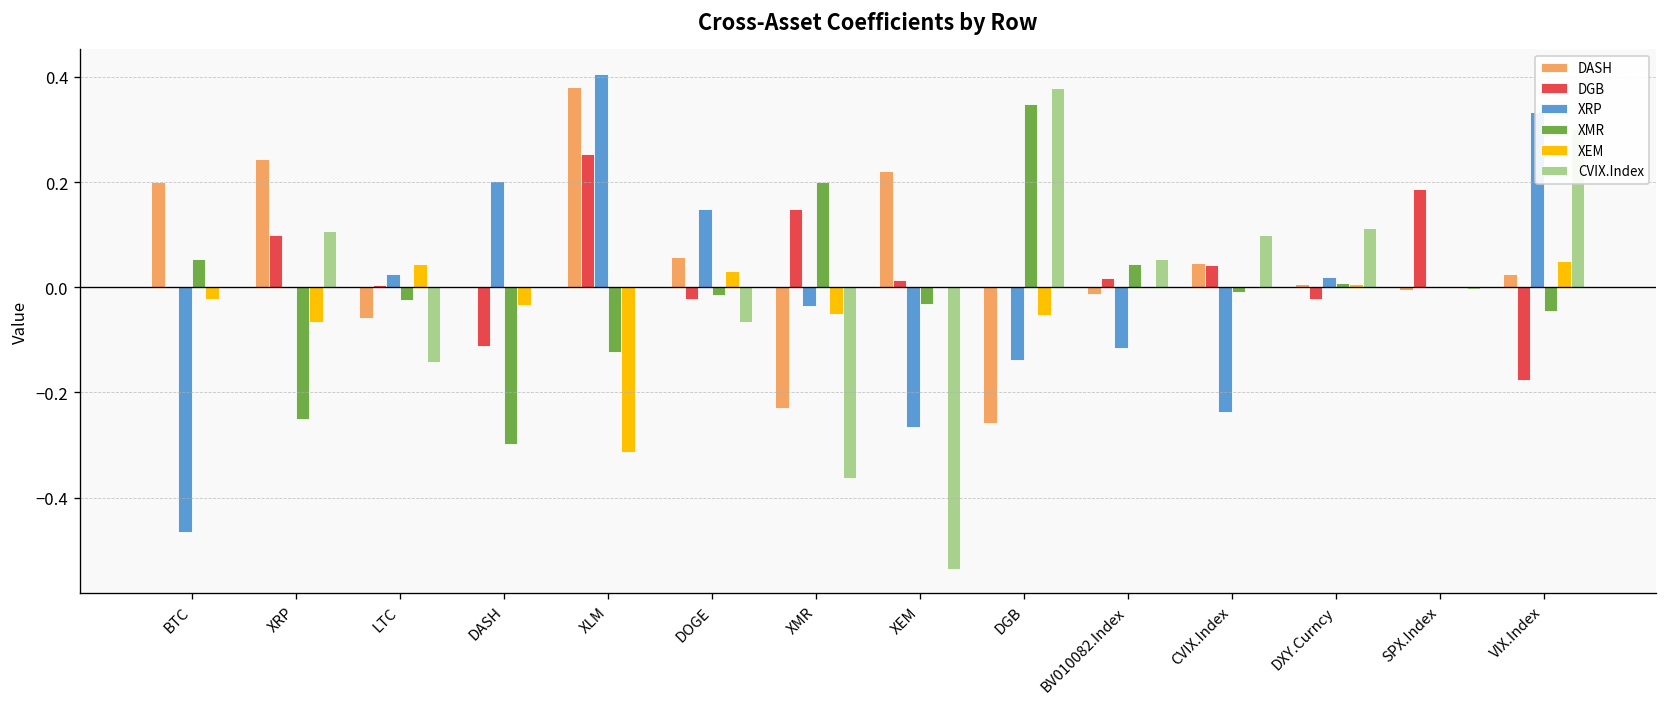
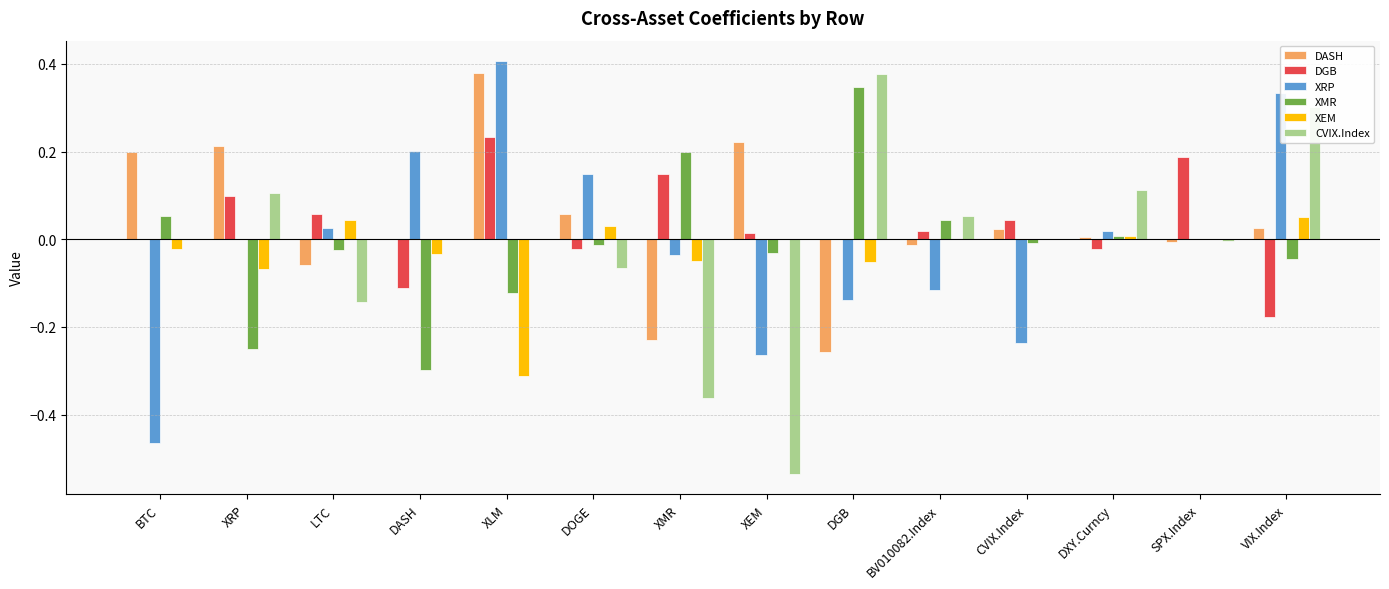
DASH, XRP: 0.24 -> 0.21
DGB, LTC: 0.00 -> 0.06
DGB, XLM: 0.25 -> 0.23
DASH, CVIX.Index: 0.05 -> 0.02
CVIX.Index, CVIX.Index: 0.1 -> 0.0
